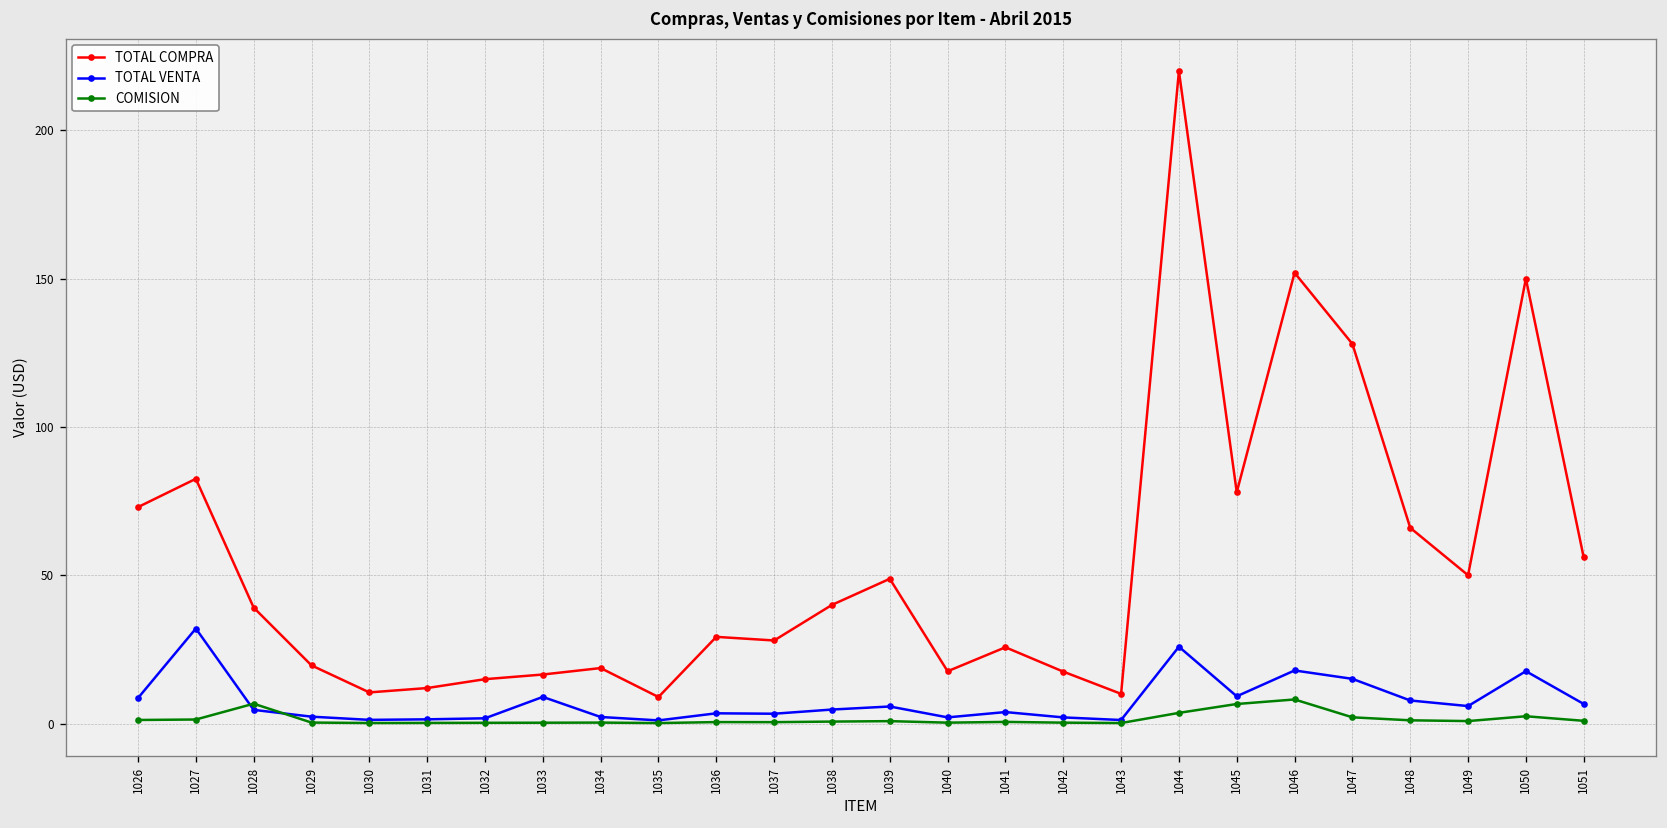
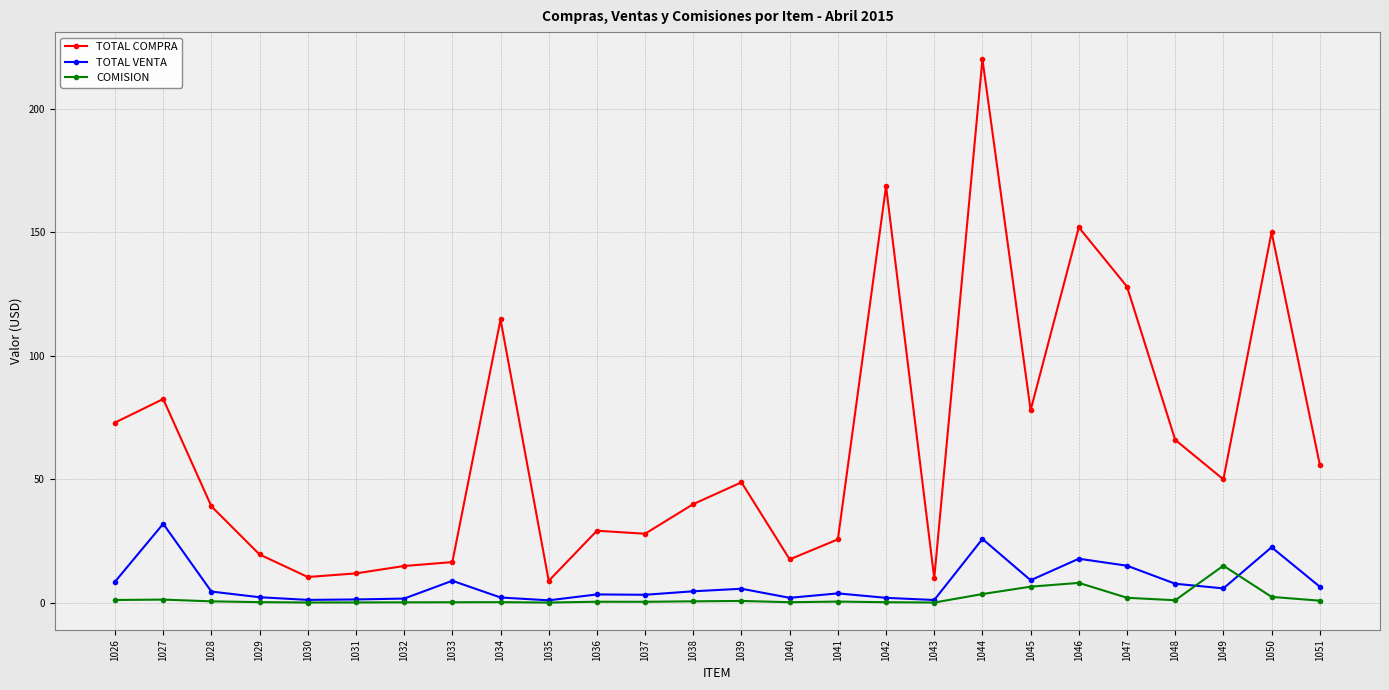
COMISION, 1028: 7 -> 1
TOTAL COMPRA, 1034: 19 -> 115
TOTAL COMPRA, 1042: 18 -> 169
COMISION, 1049: 1 -> 15
TOTAL VENTA, 1050: 18 -> 23
